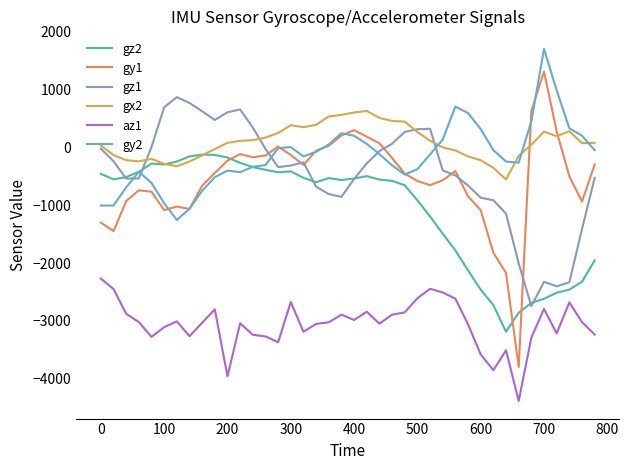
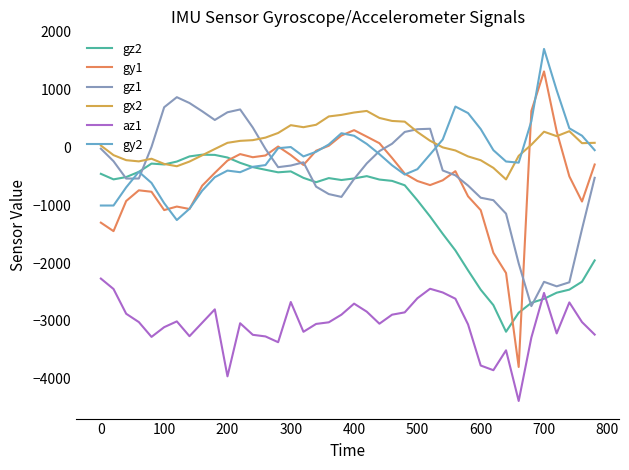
az1, 400: -3000 -> -2700
az1, 600: -3600 -> -3800
az1, 700: -2800 -> -2500
